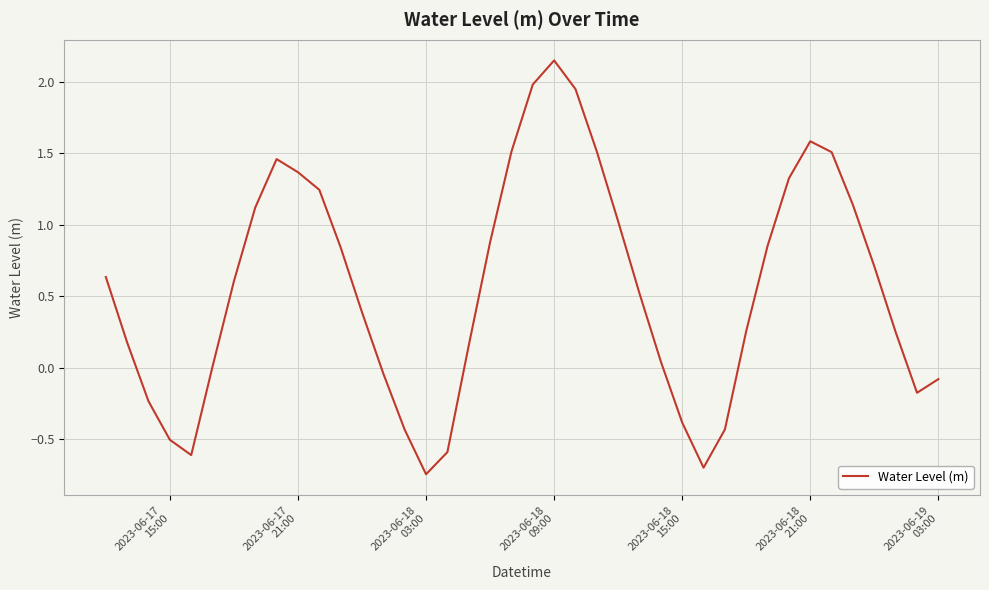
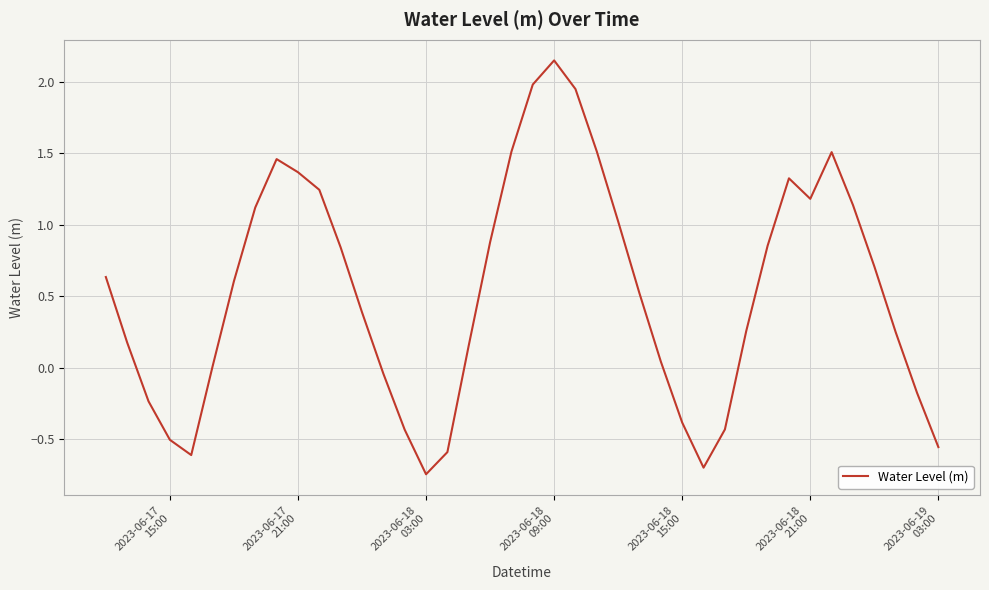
2023-06-18 21:00: 1.59 -> 1.18
2023-06-19 03:00: -0.08 -> -0.56
